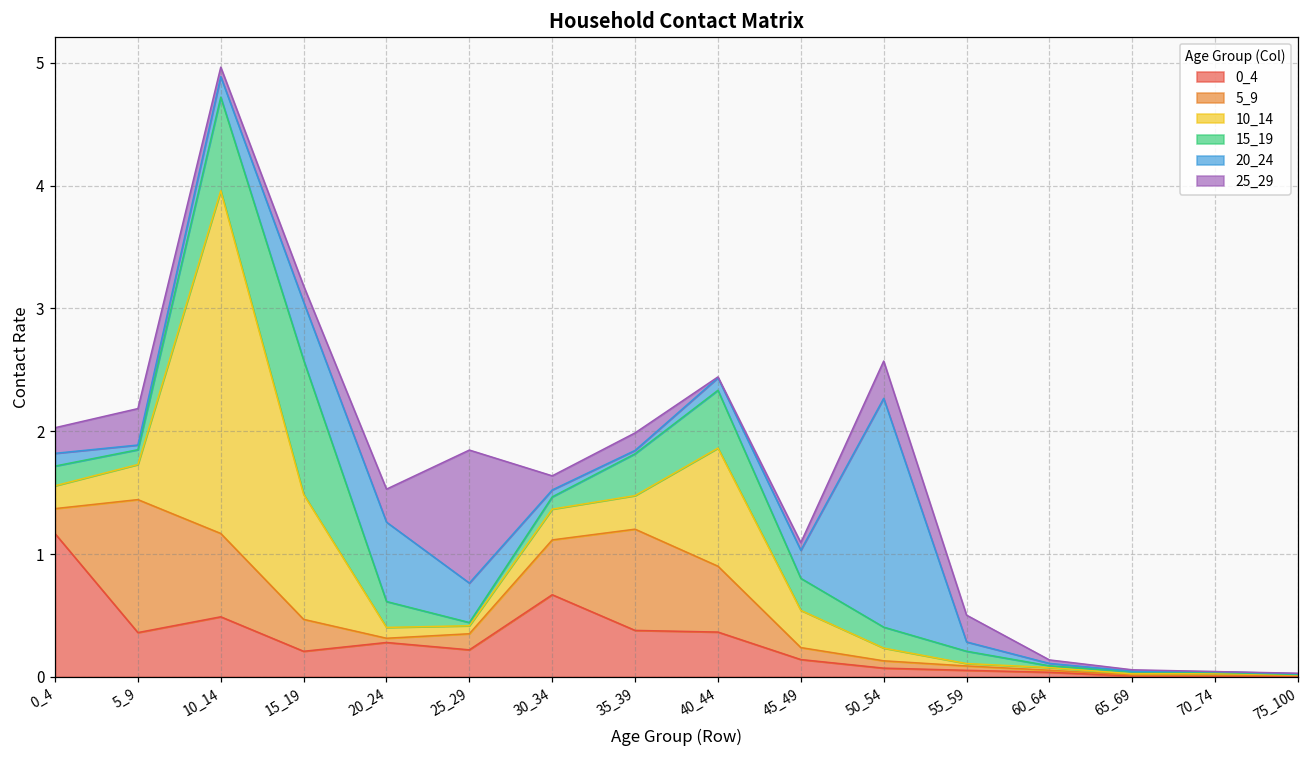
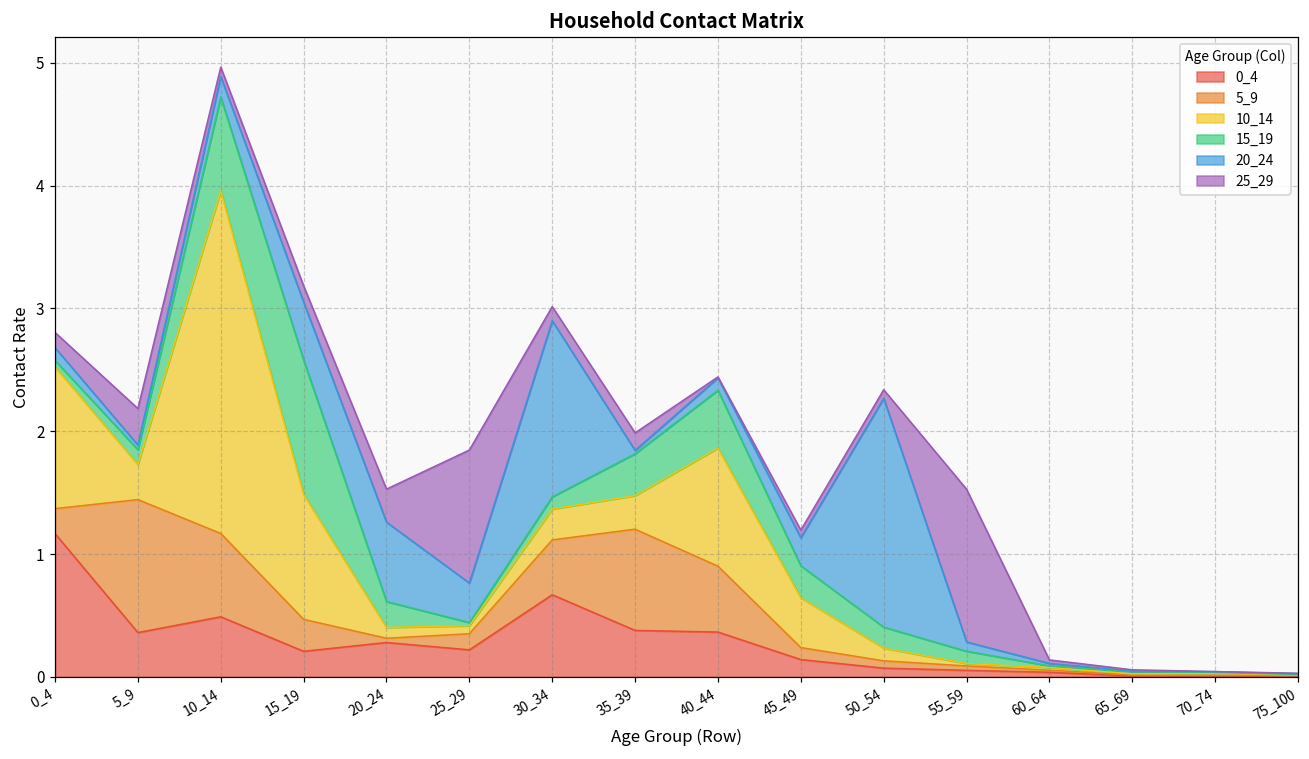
10_14, 0_4: 0.19 -> 1.15
15_19, 0_4: 0.16 -> 0.05
25_29, 0_4: 0.21 -> 0.12
20_24, 30_34: 0.06 -> 1.43
10_14, 45_49: 0.30 -> 0.40
25_29, 50_54: 0.30 -> 0.07
25_29, 55_59: 0.22 -> 1.24
